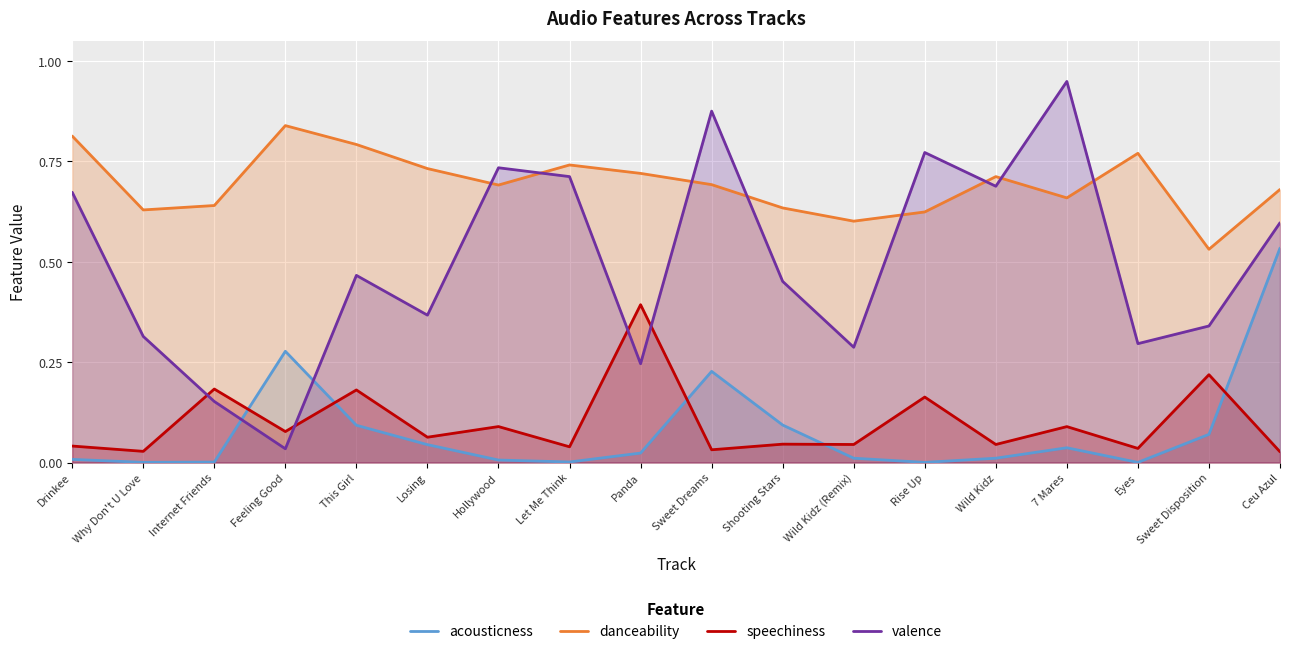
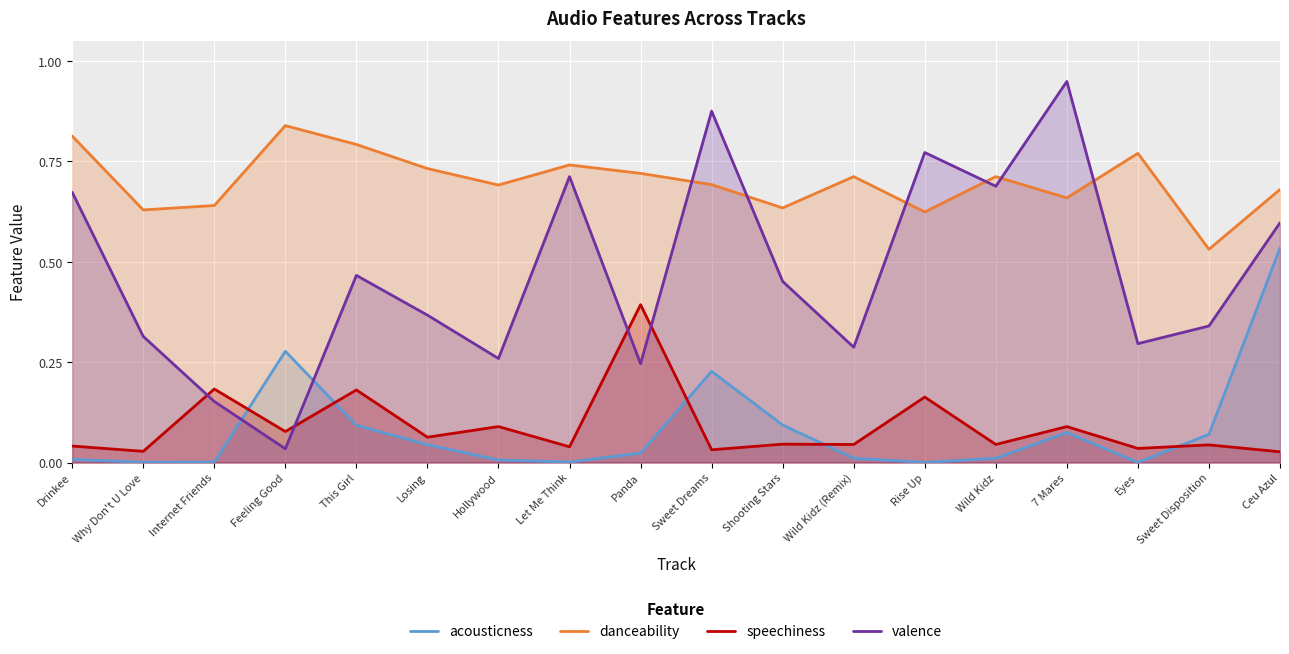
valence, Hollywood: 0.73 -> 0.26
danceability, Wild Kidz (Remix): 0.60 -> 0.71
acousticness, 7 Mares: 0.04 -> 0.07
speechiness, Sweet Disposition: 0.22 -> 0.04
